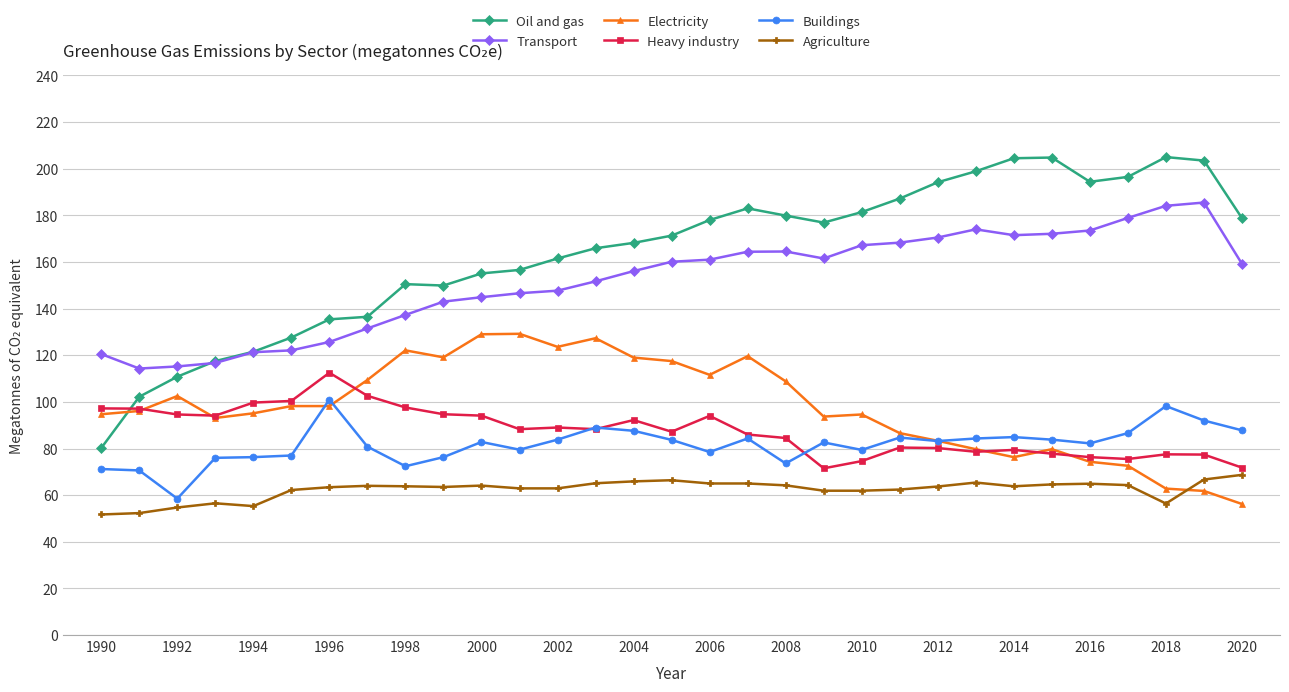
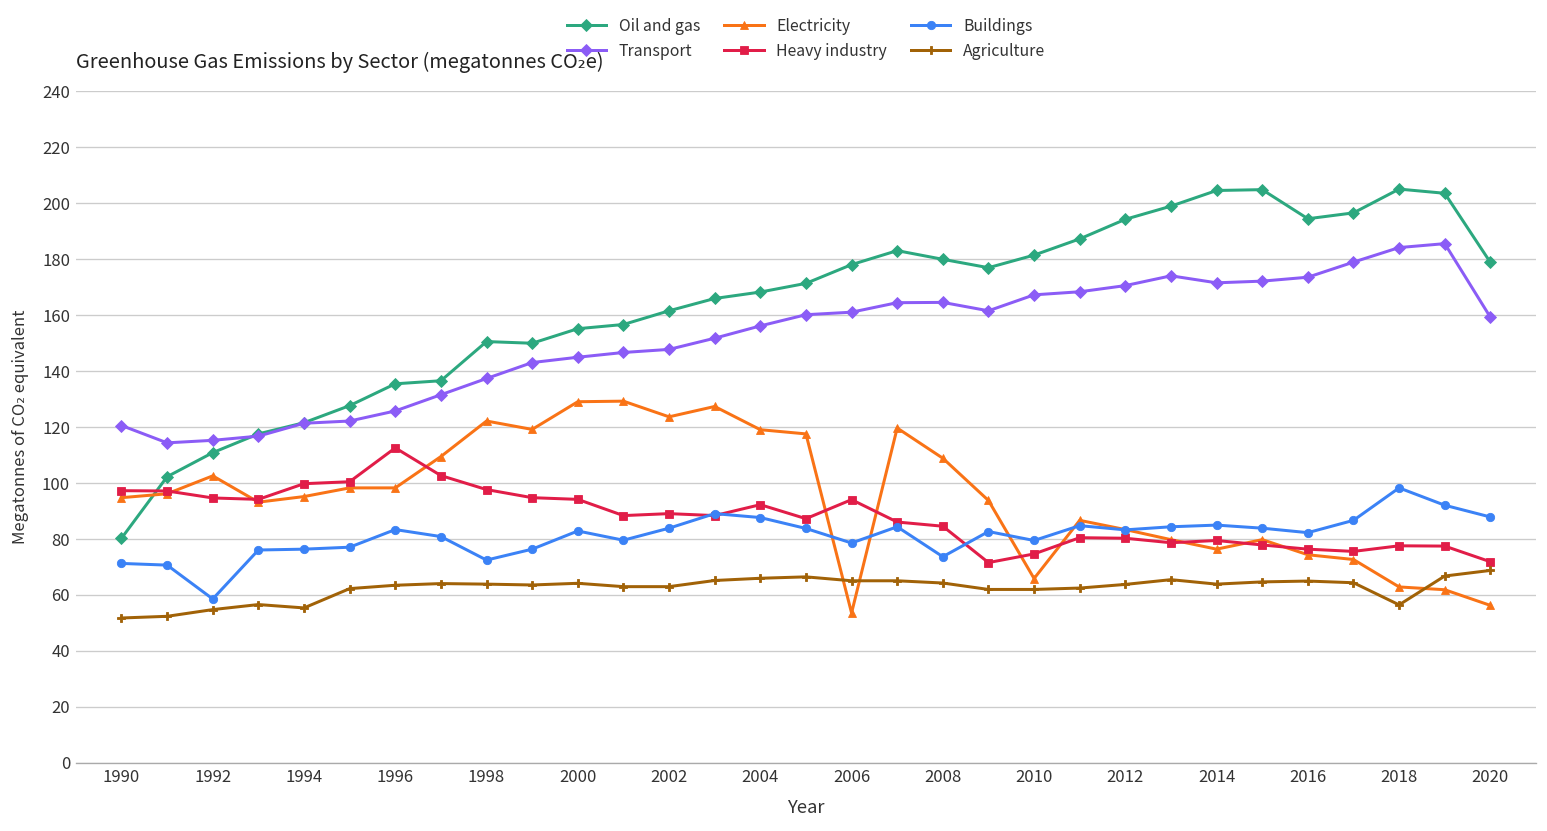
Buildings, 1996: 101 -> 83
Electricity, 2006: 112 -> 54
Electricity, 2010: 95 -> 66
